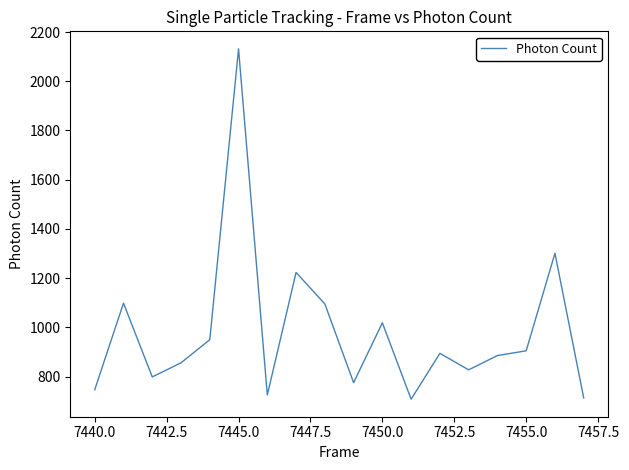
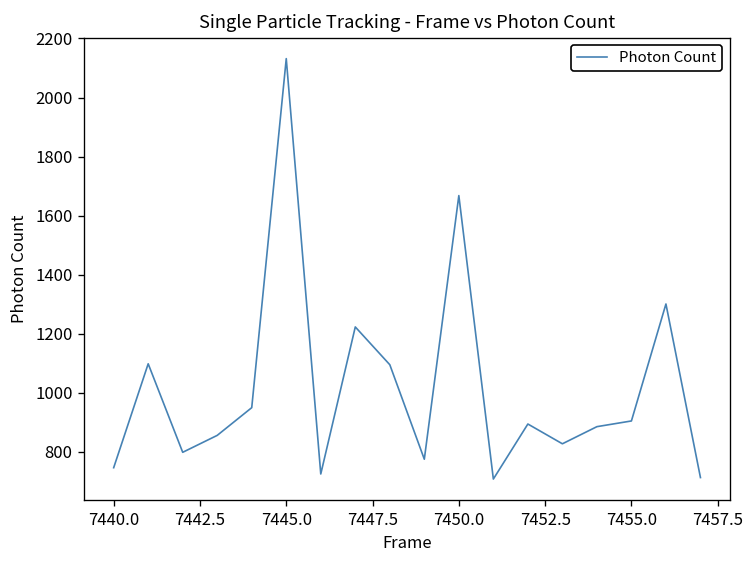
7450.0: 1020 -> 1670
